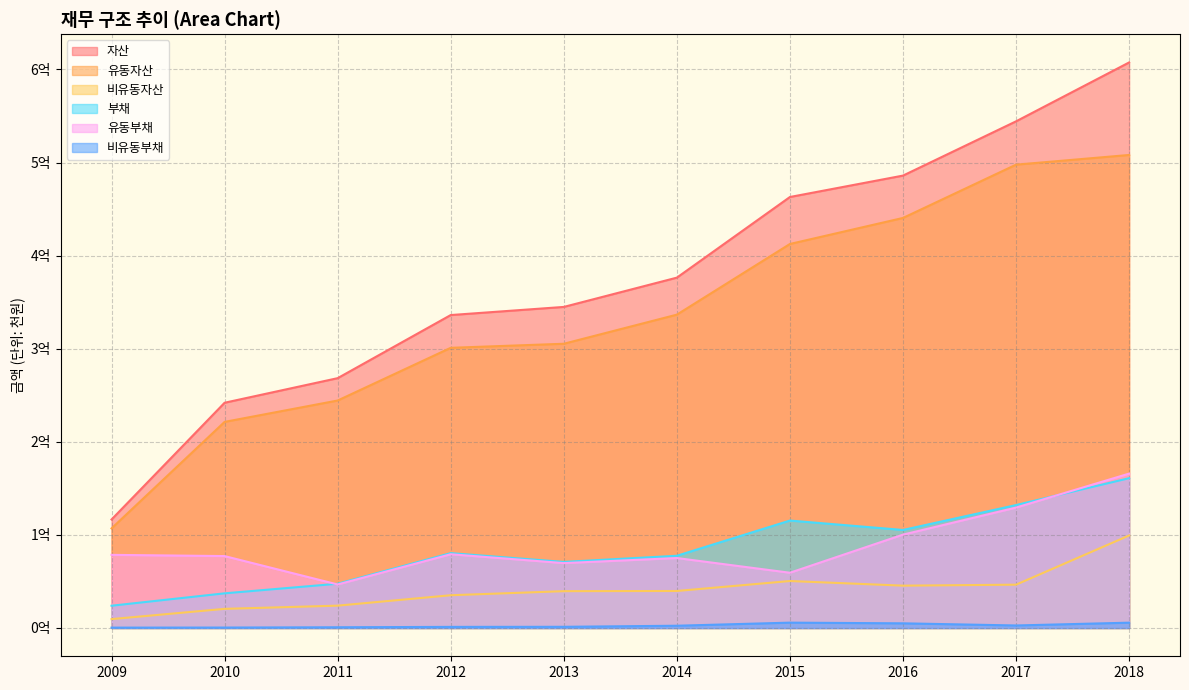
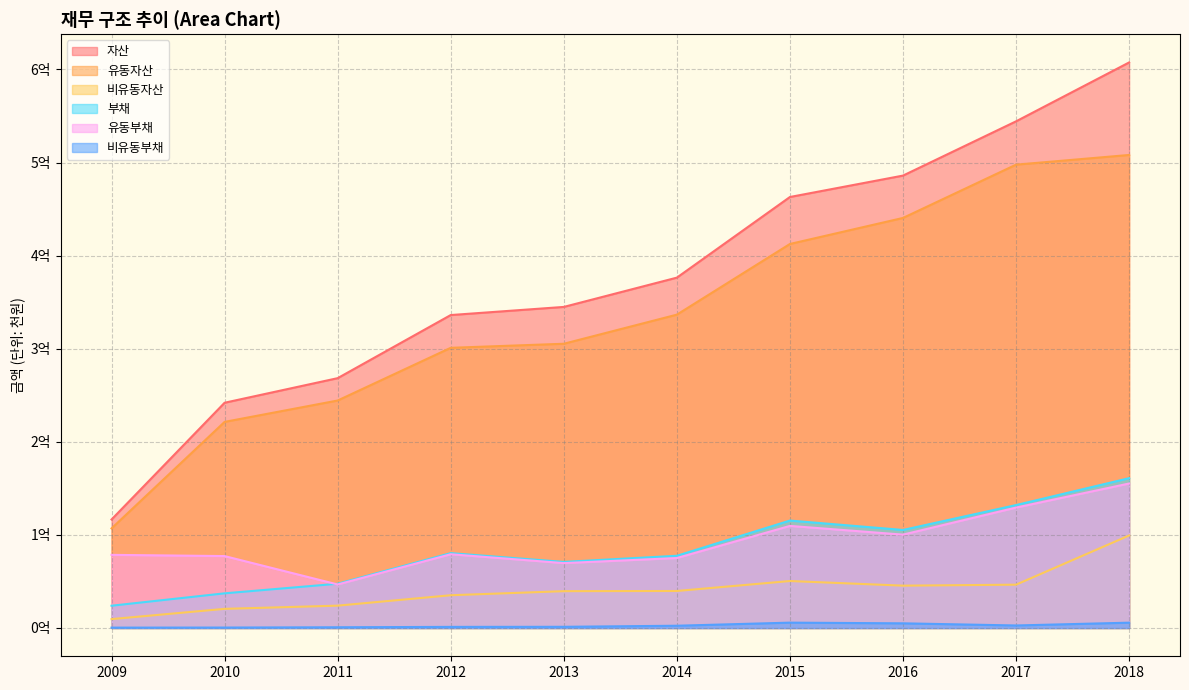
유동부채, 2015: 0.6억 -> 1.1억
유동부채, 2018: 1.7억 -> 1.6억
